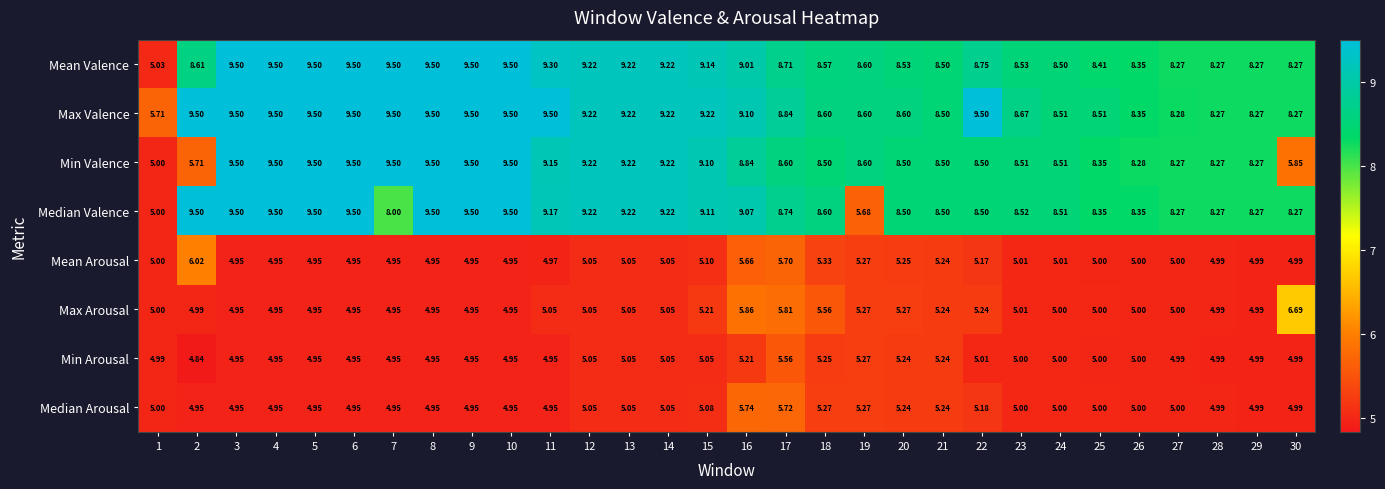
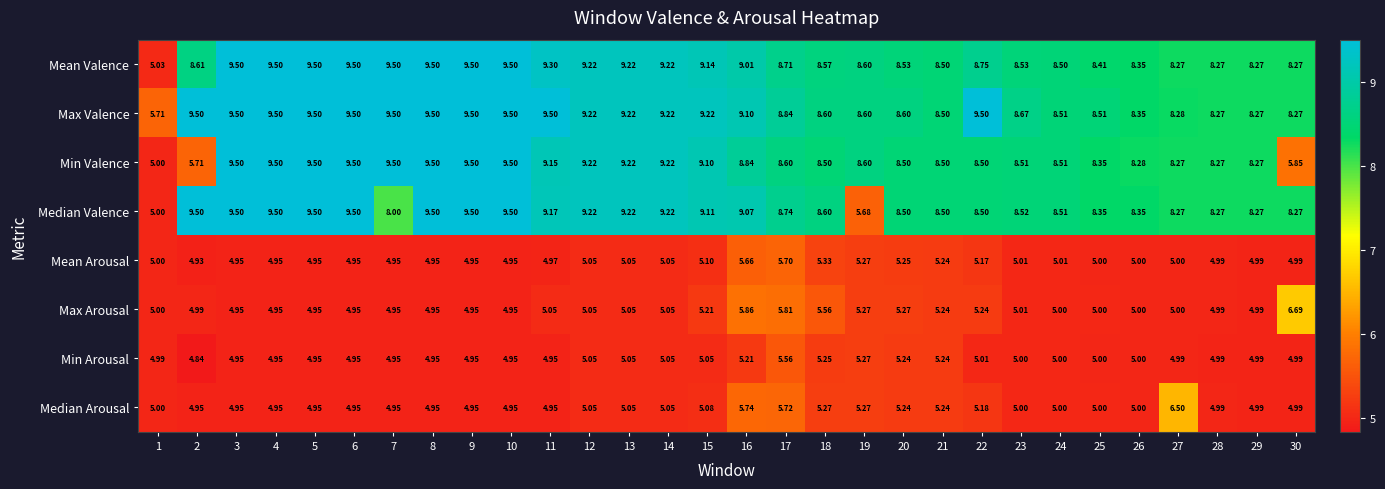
Mean Arousal, 2: 6.02 -> 4.93
Median Arousal, 27: 5.00 -> 6.50
